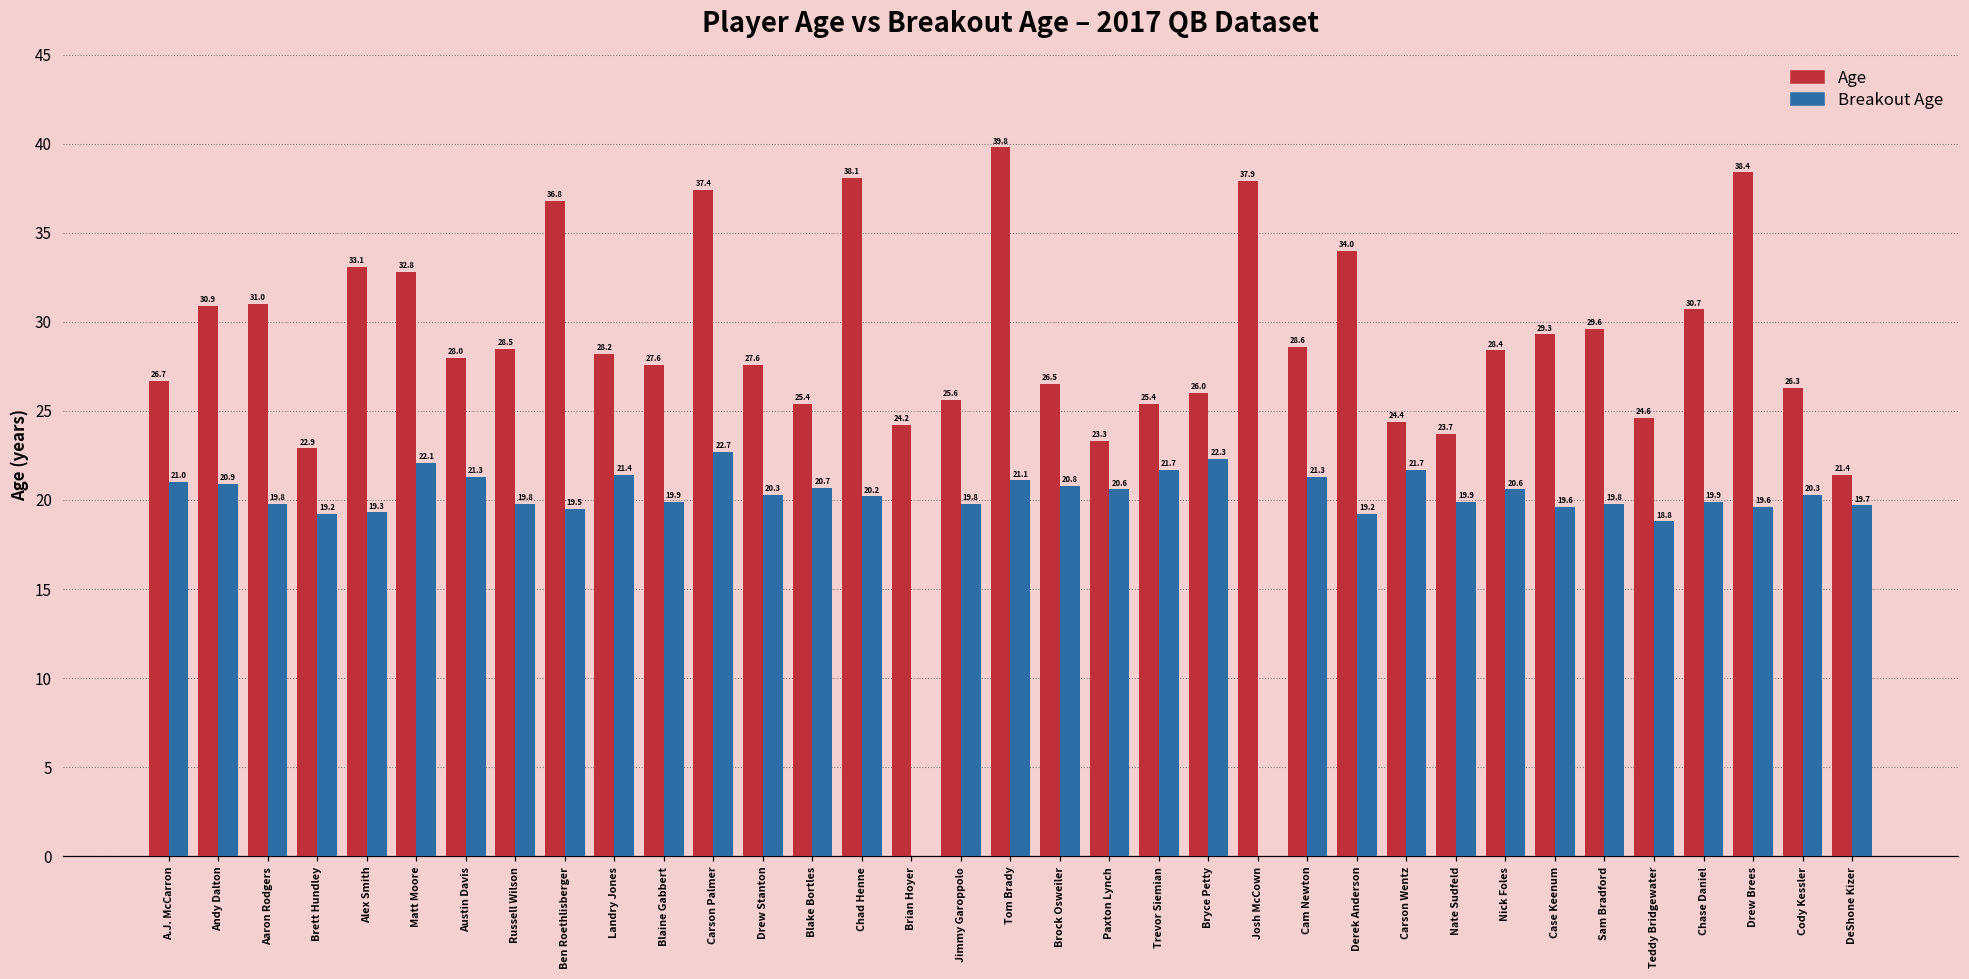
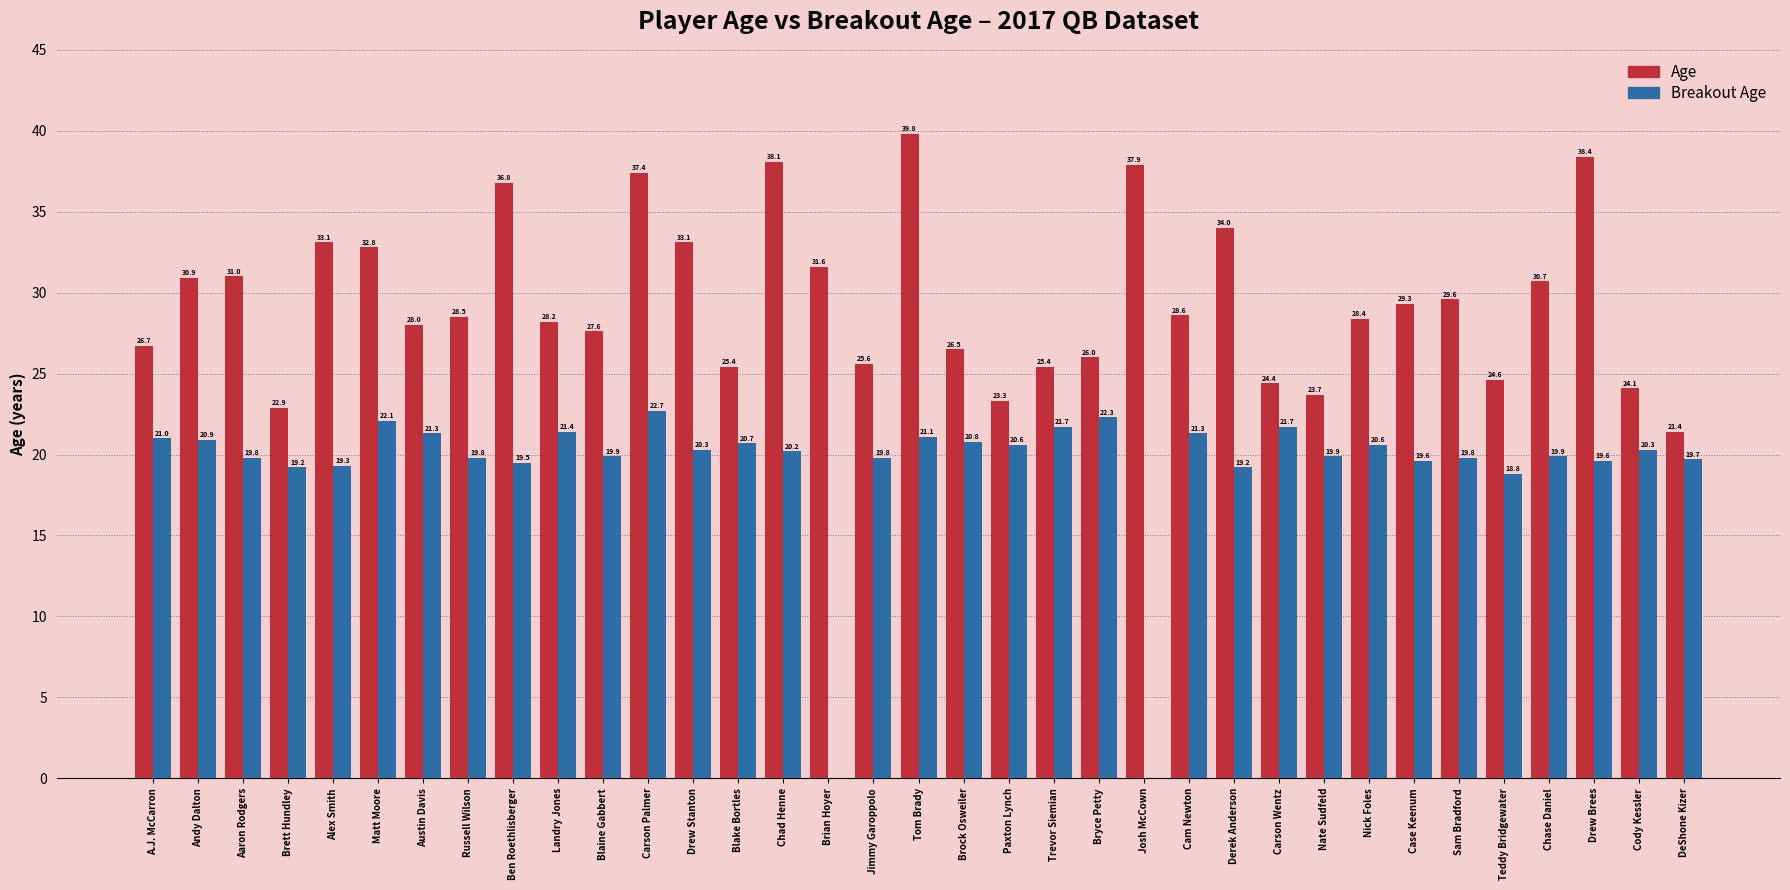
Age, Drew Stanton: 27.6 -> 33.1
Age, Brian Hoyer: 24.2 -> 31.6
Age, Cody Kessler: 26.3 -> 24.1
